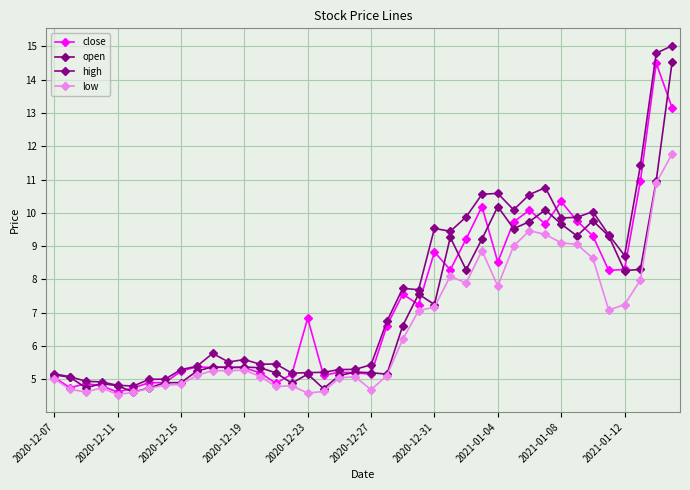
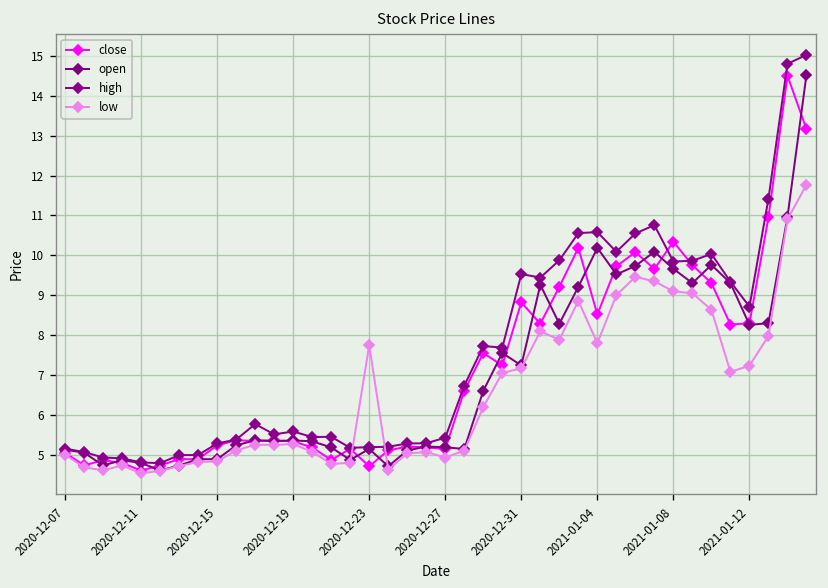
close, 2020-12-23: 6.8 -> 4.7
low, 2020-12-23: 4.6 -> 7.8
low, 2020-12-27: 4.7 -> 4.9
